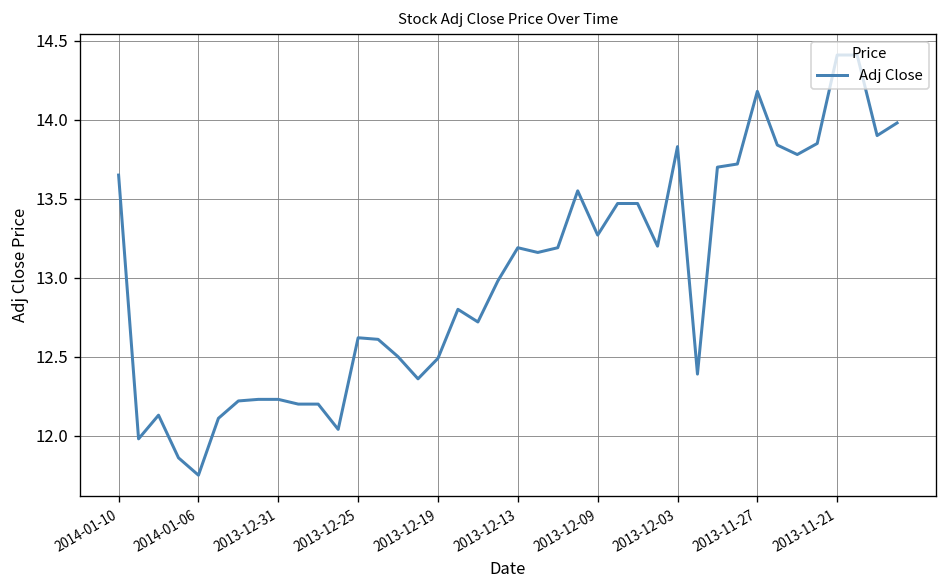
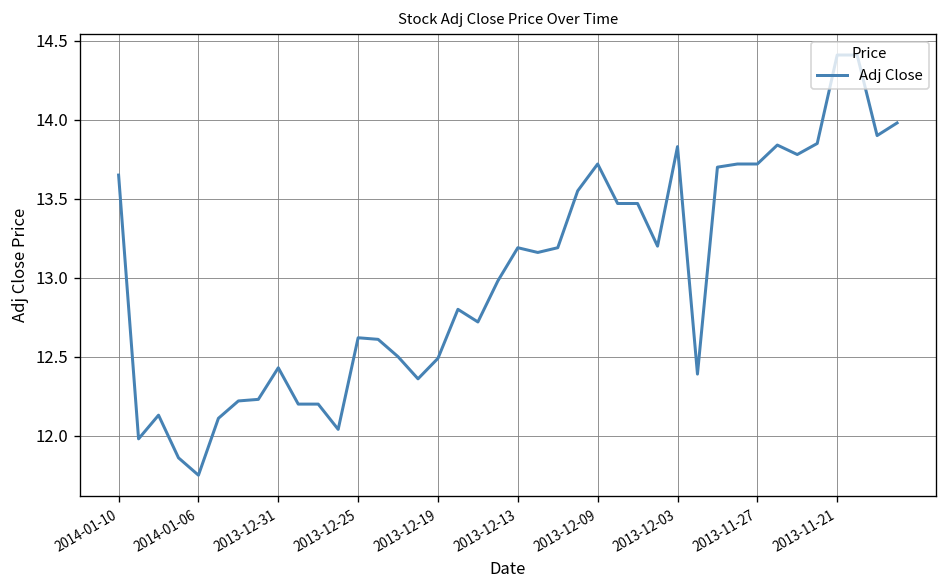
2013-12-31: 12.23 -> 12.43
2013-12-09: 13.27 -> 13.72
2013-11-27: 14.18 -> 13.72
